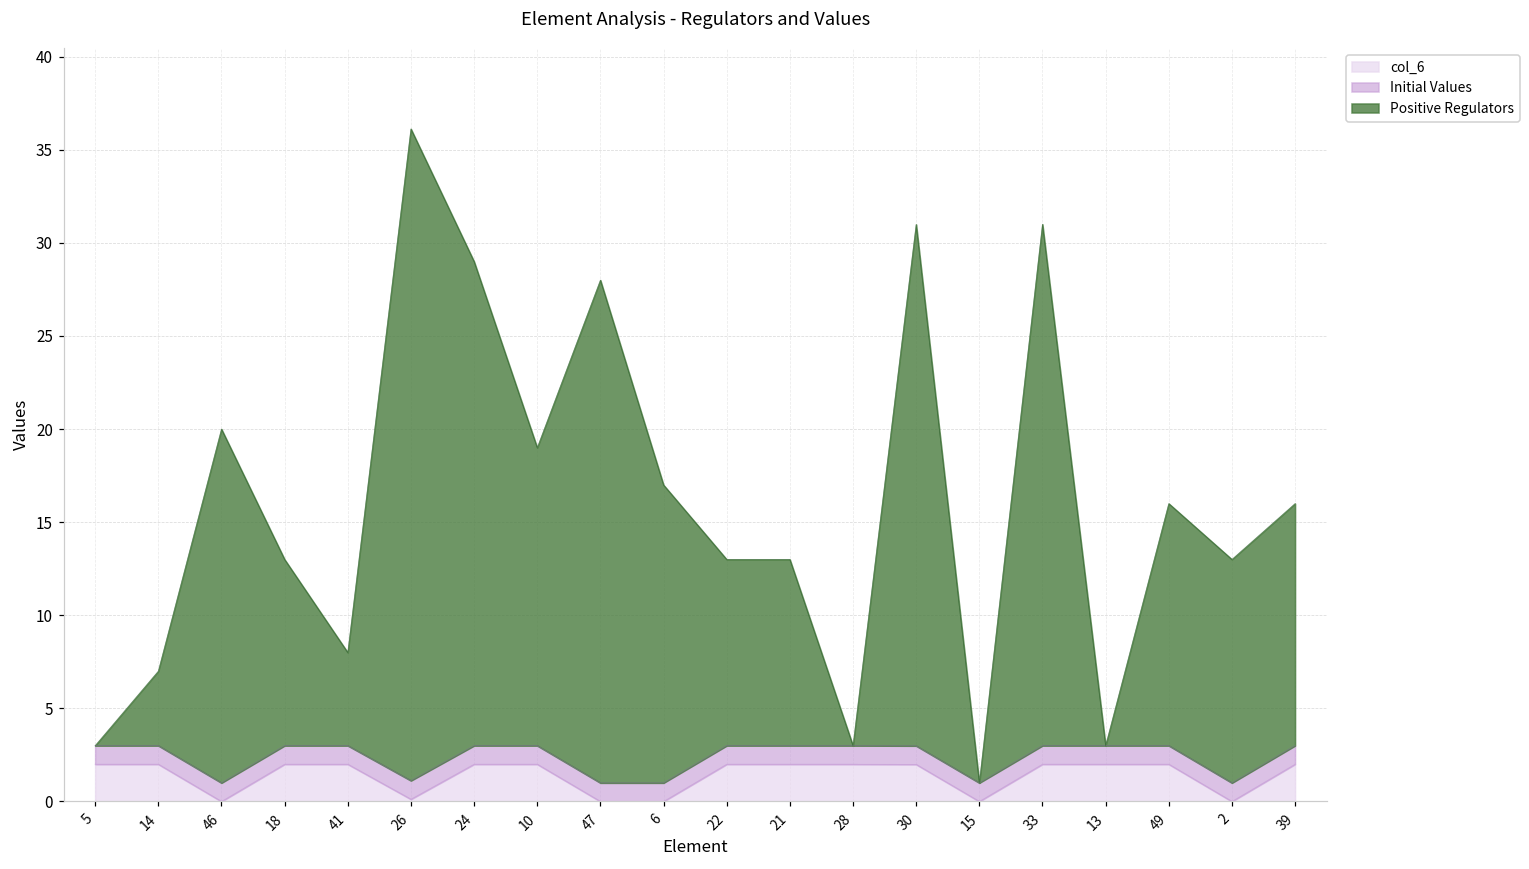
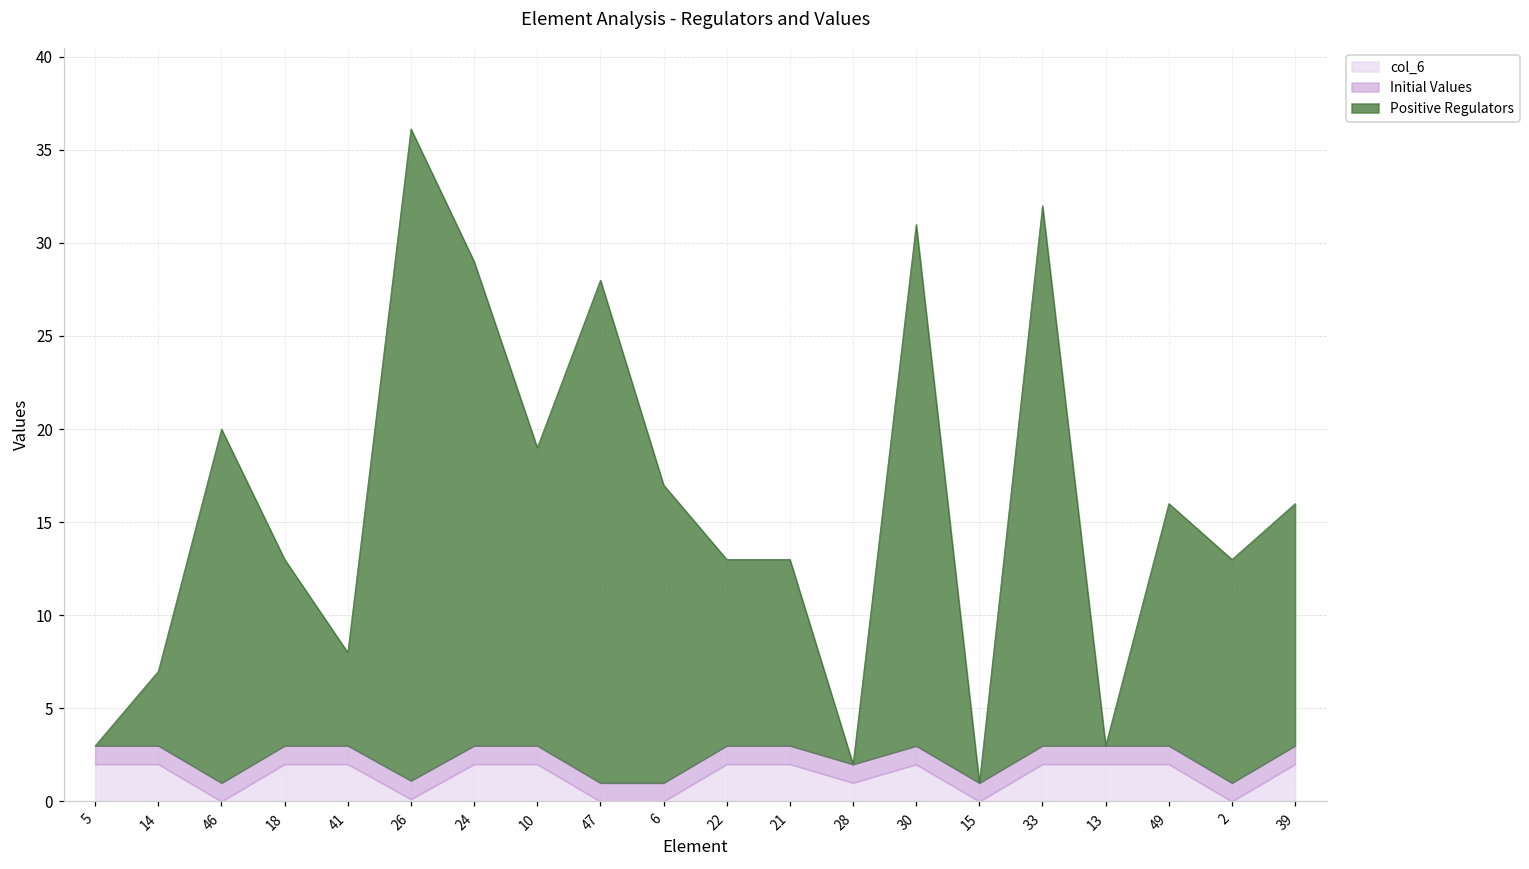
col_6, 28: 2 -> 1
Positive Regulators, 33: 28 -> 29
